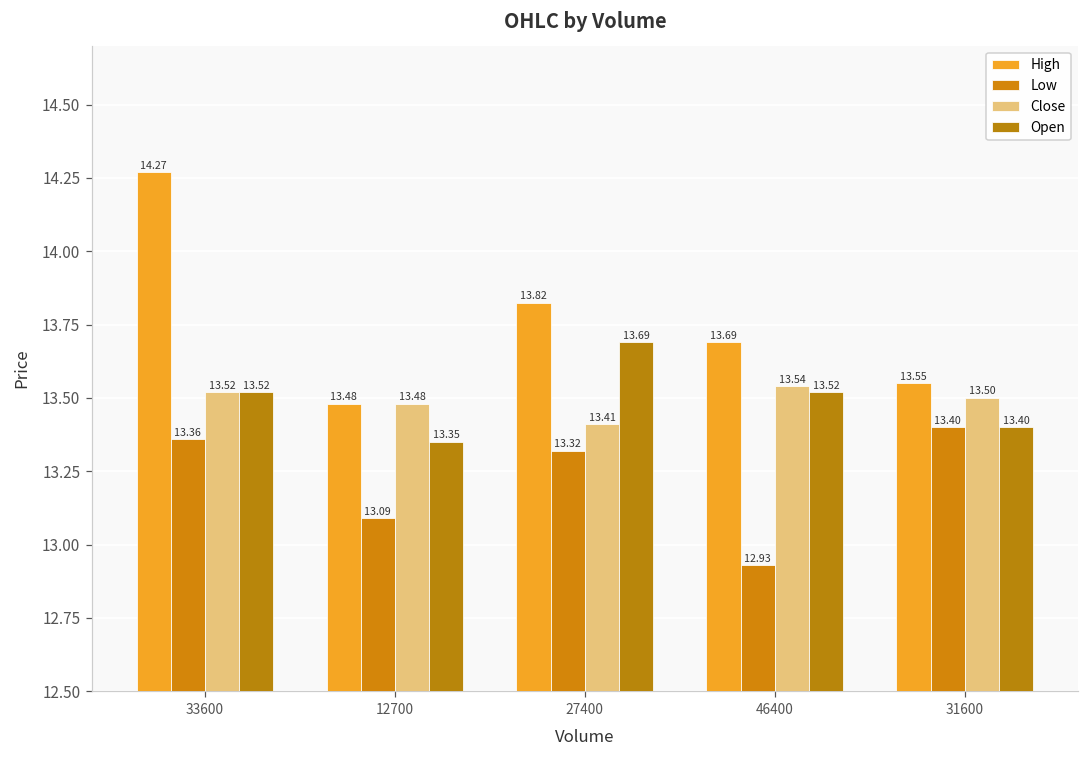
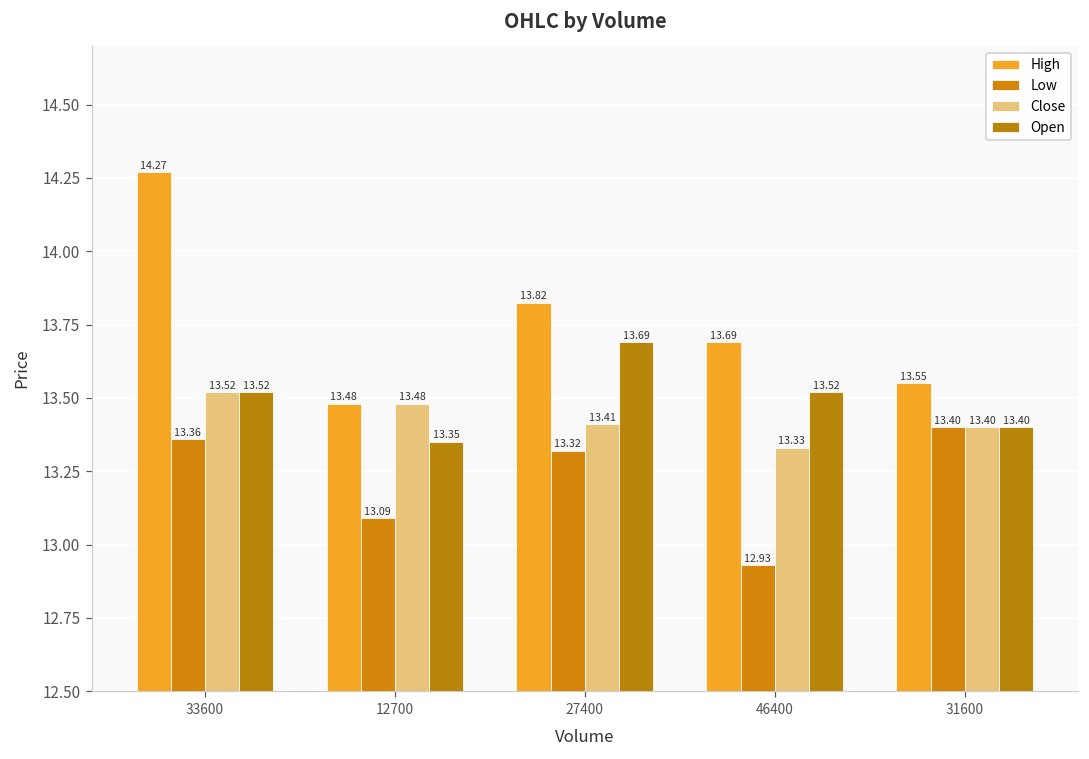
Close, 46400: 13.54 -> 13.33
Close, 31600: 13.50 -> 13.40
